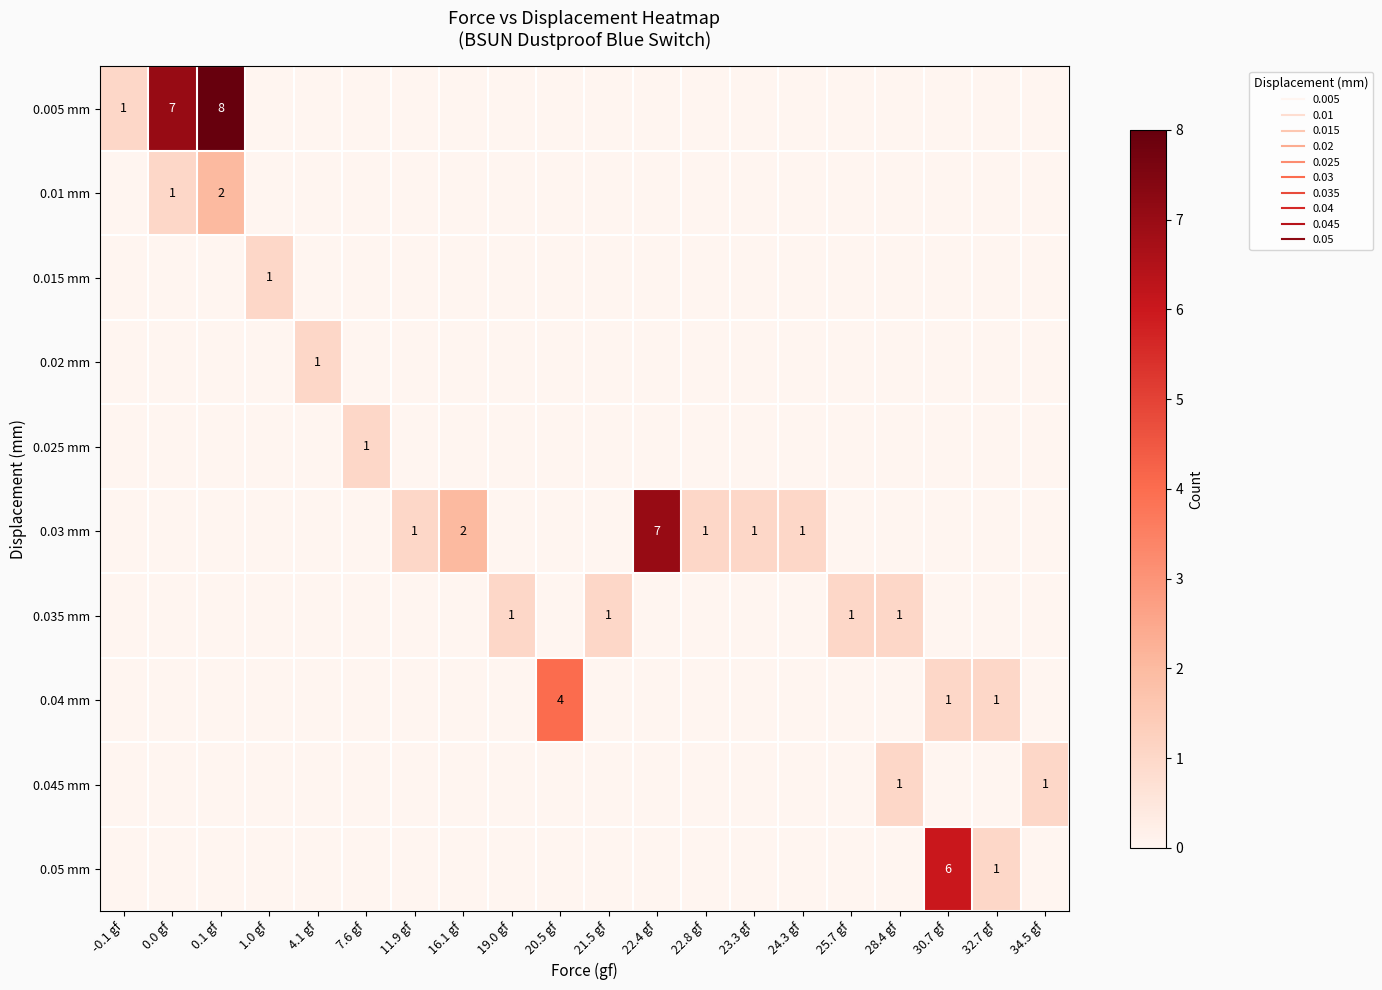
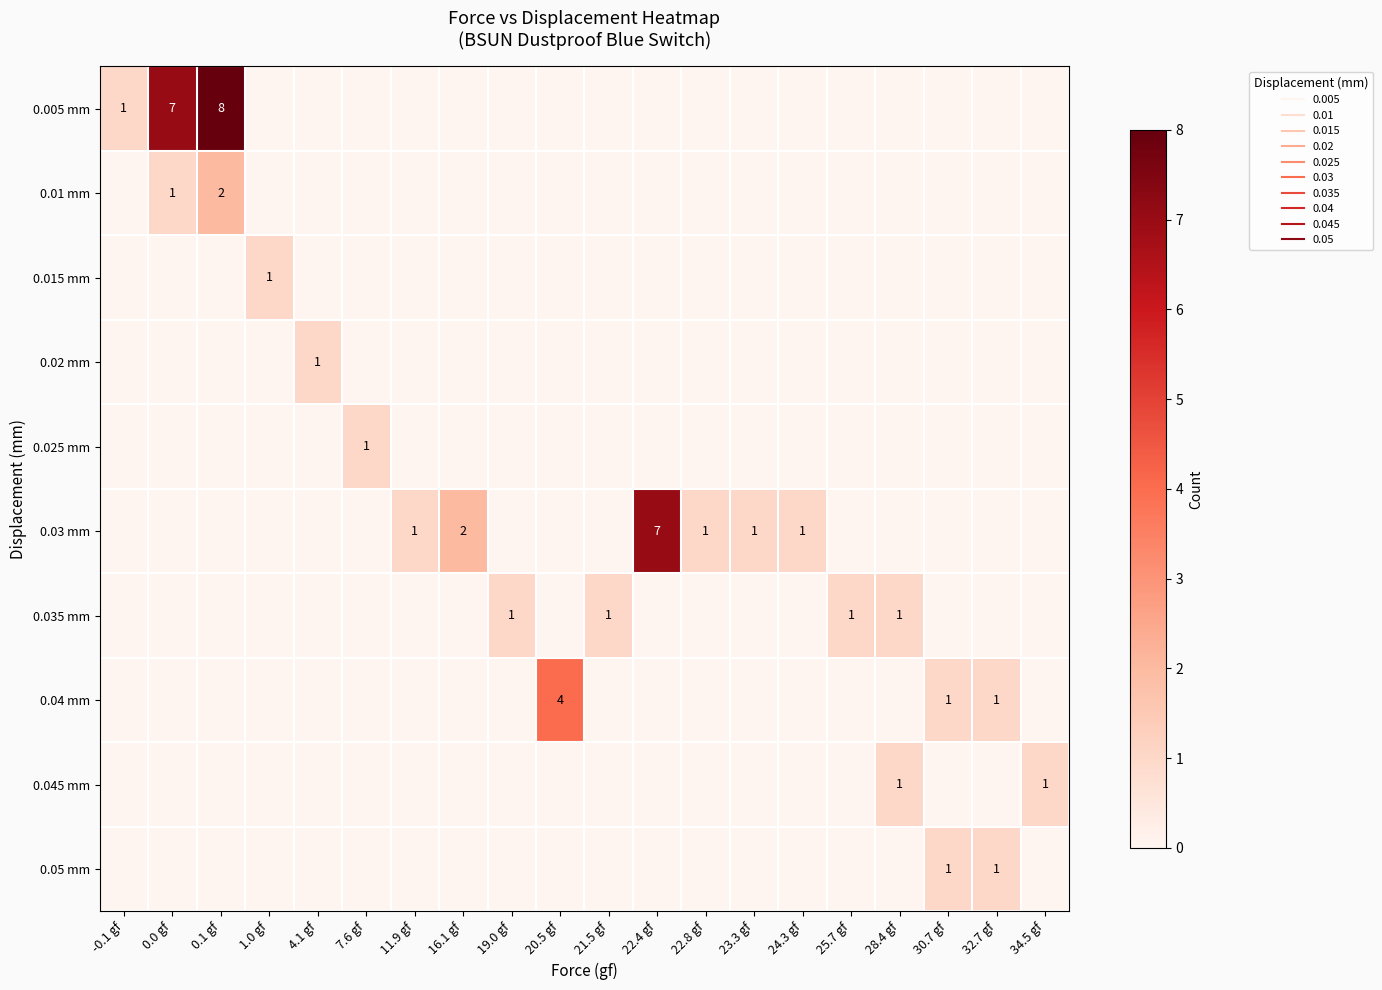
0.05 mm, 30.7 gf: 6 -> 1
